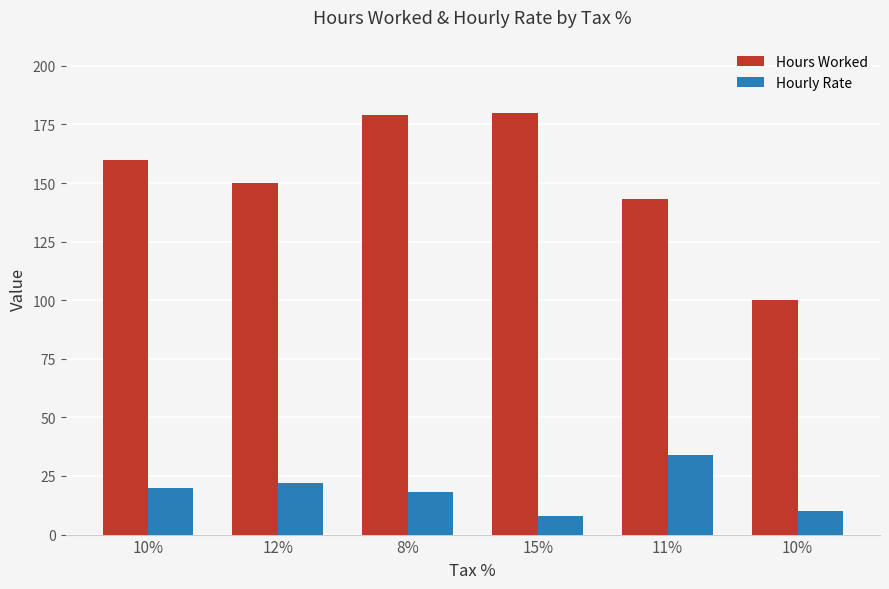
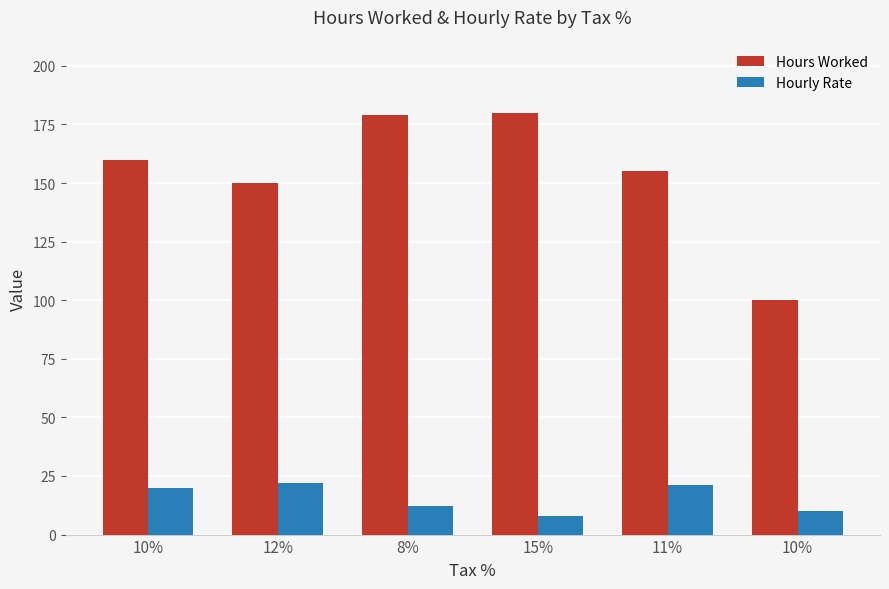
Hourly Rate, 8%: 18 -> 12
Hours Worked, 11%: 143 -> 155
Hourly Rate, 11%: 34 -> 21
